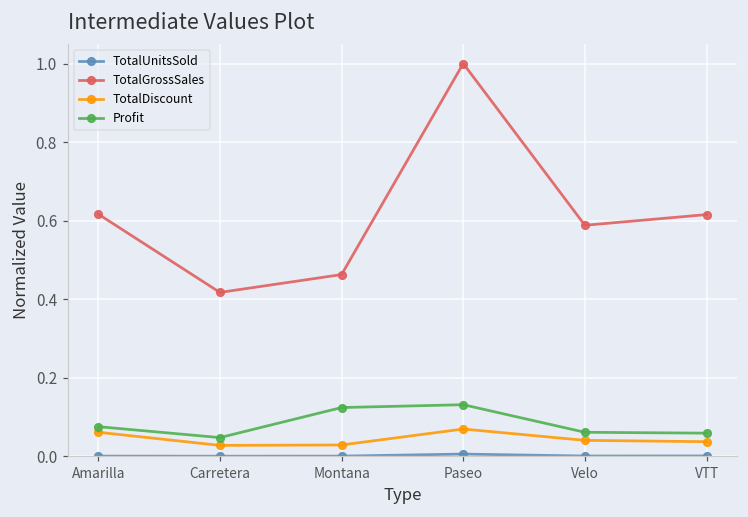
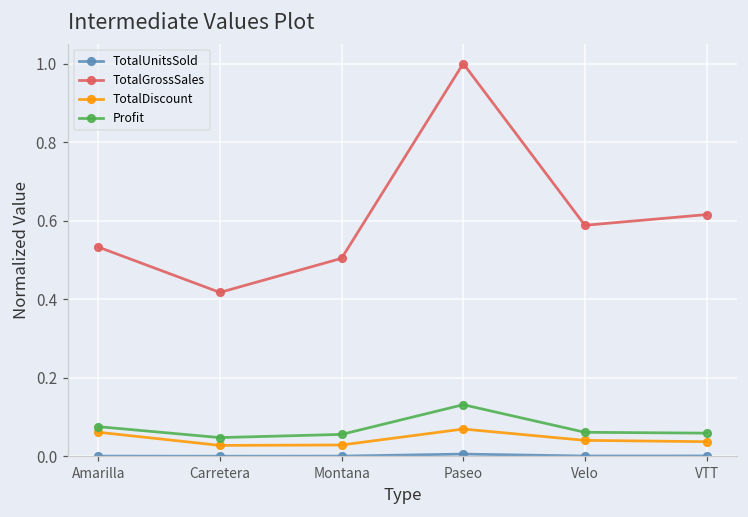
TotalGrossSales, Amarilla: 0.62 -> 0.53
TotalGrossSales, Montana: 0.46 -> 0.50
Profit, Montana: 0.12 -> 0.06
